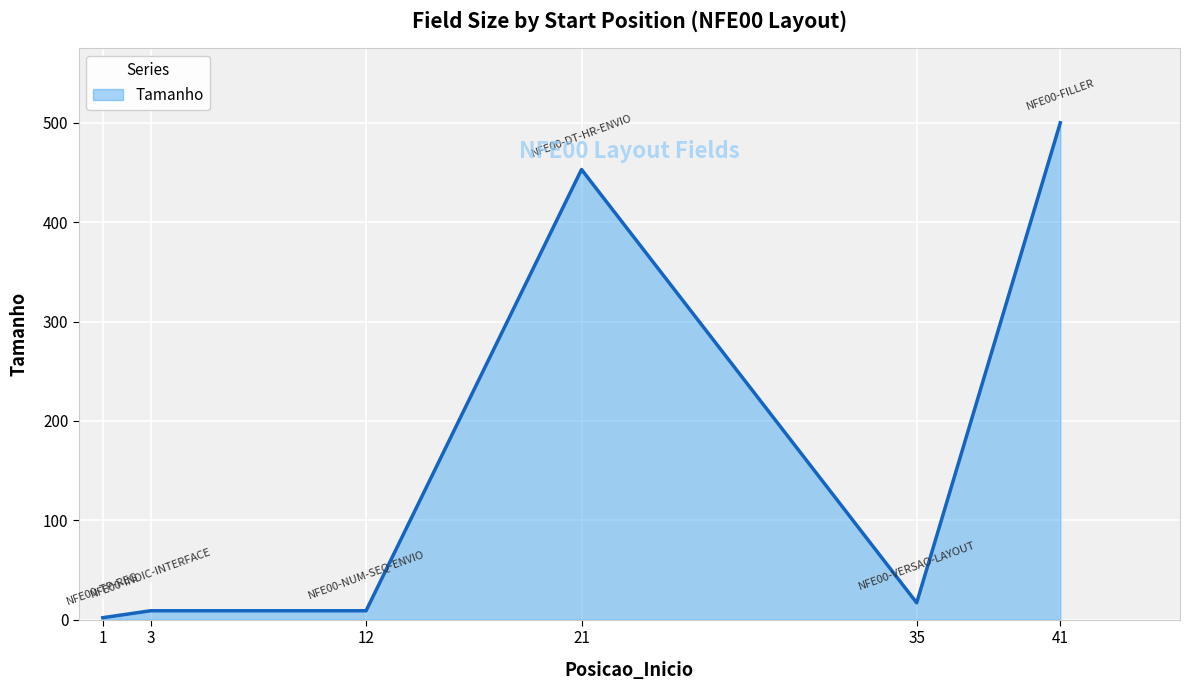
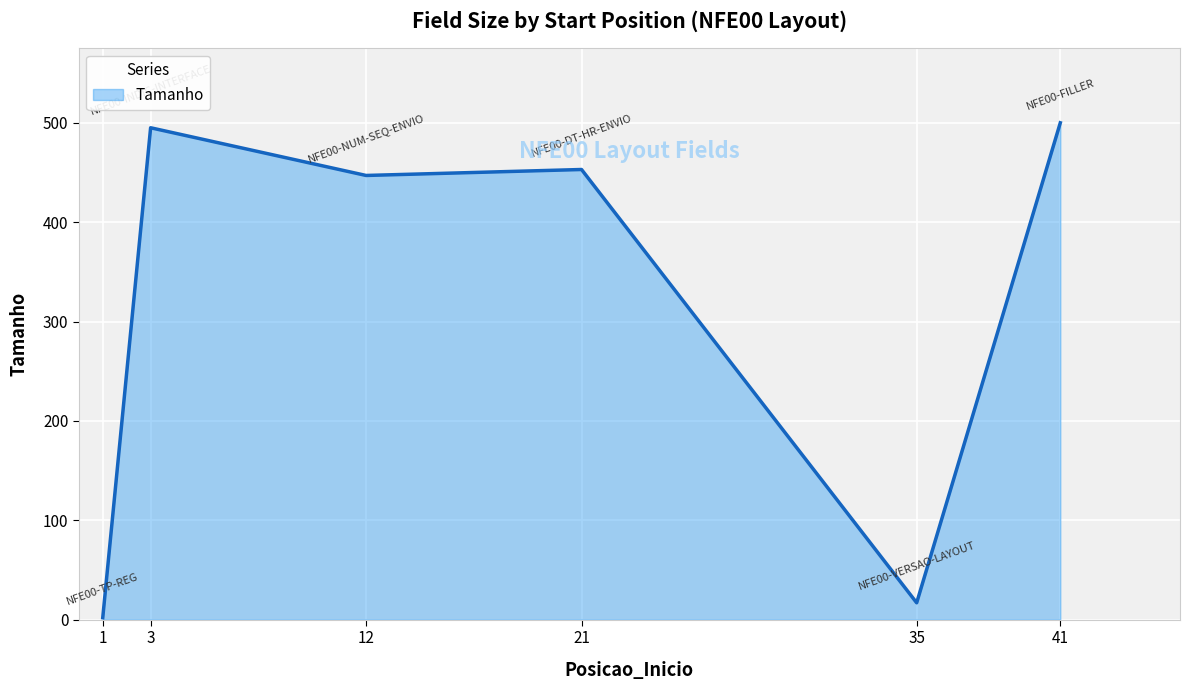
3: 10 -> 500
12: 10 -> 450
